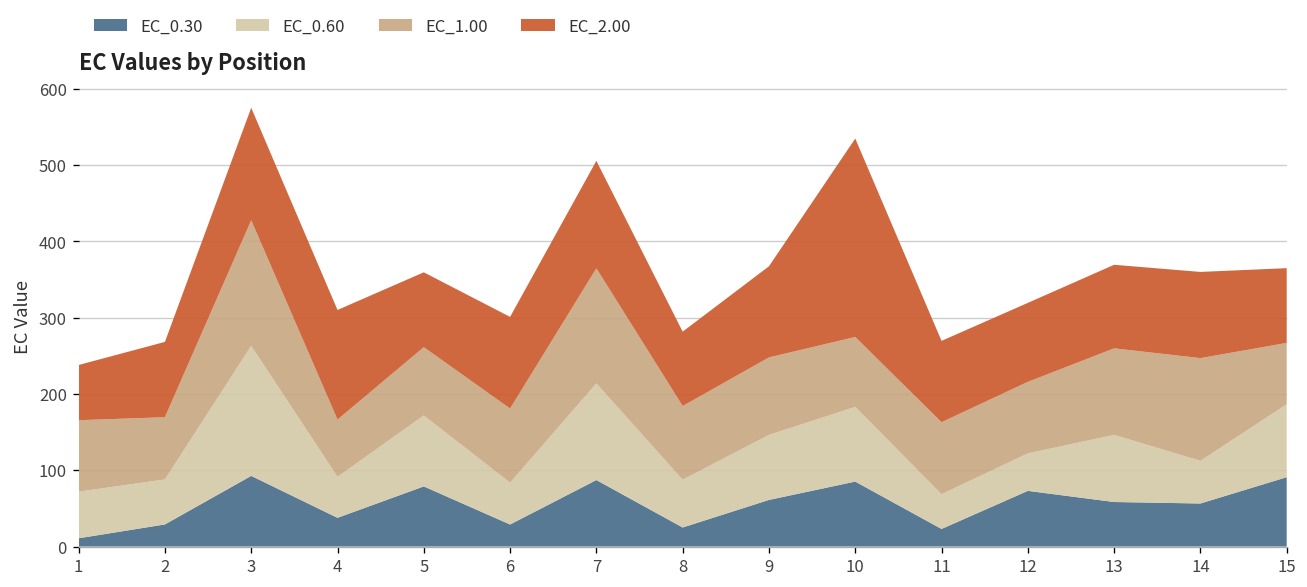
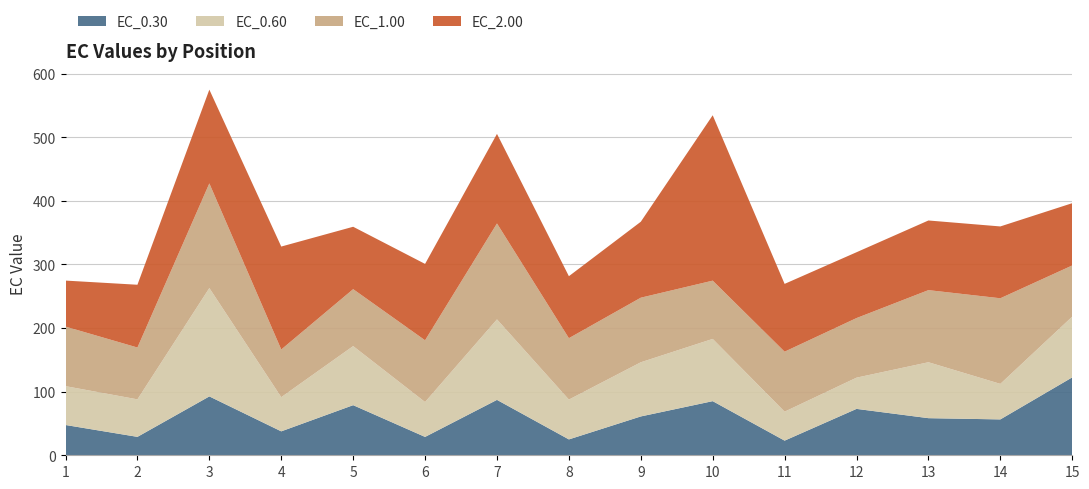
EC_0.30, 1: 10 -> 50
EC_2.00, 4: 140 -> 160
EC_0.30, 15: 90 -> 120
